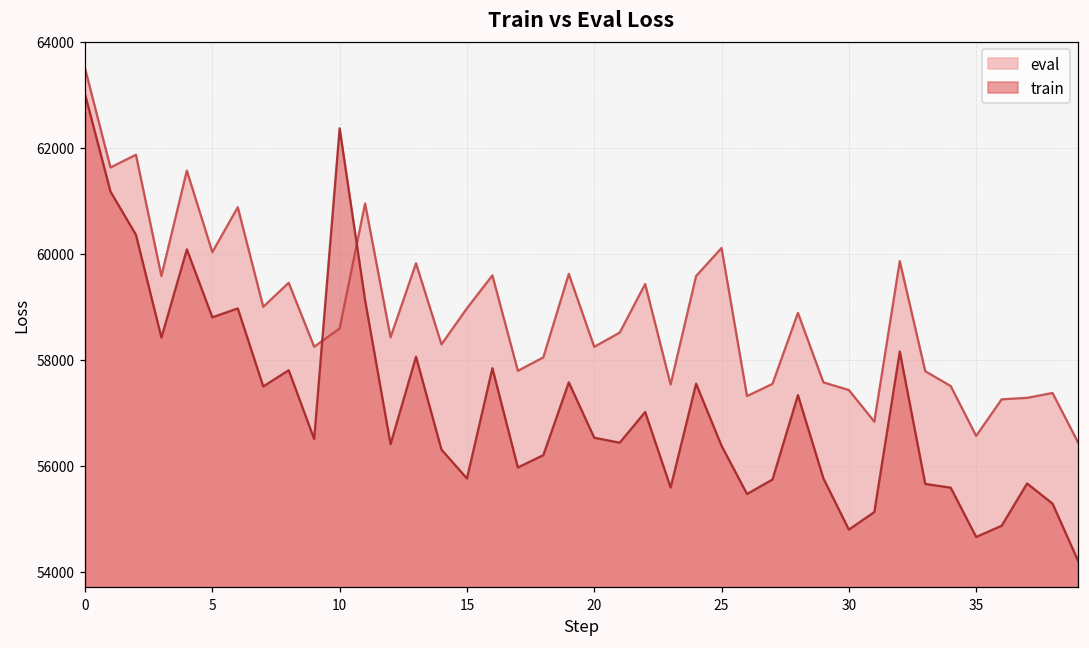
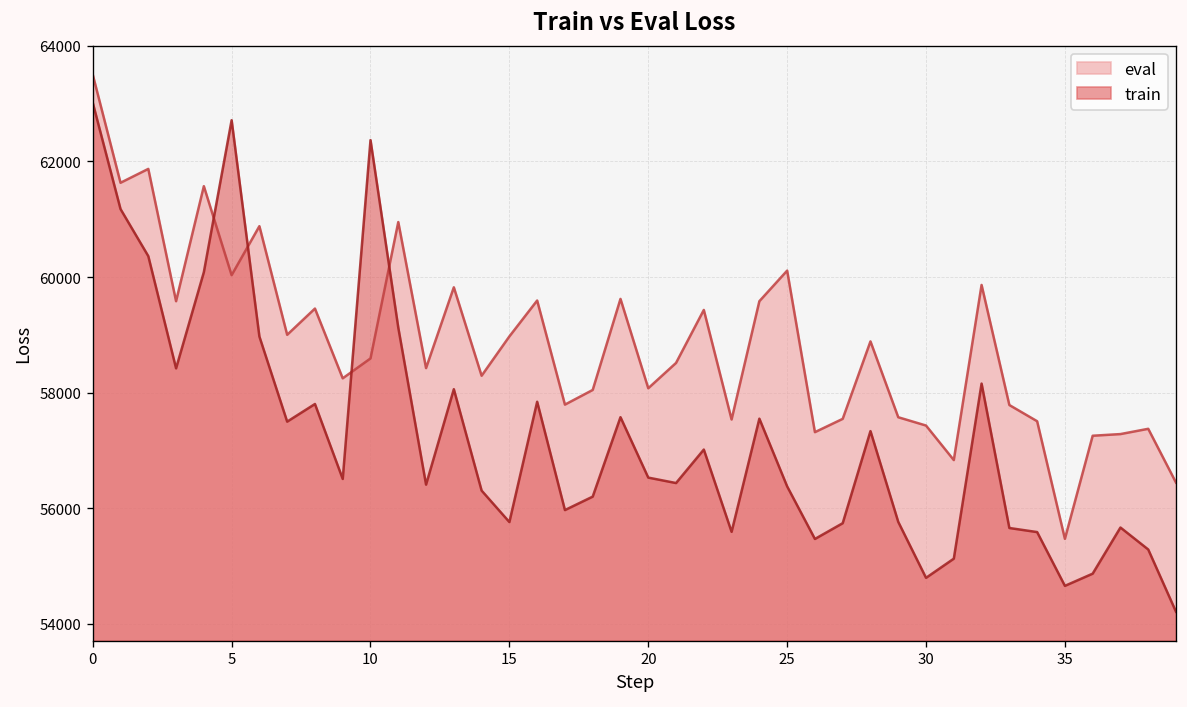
train, 5: 58800 -> 62700
eval, 20: 58200 -> 58100
eval, 35: 56600 -> 55500
